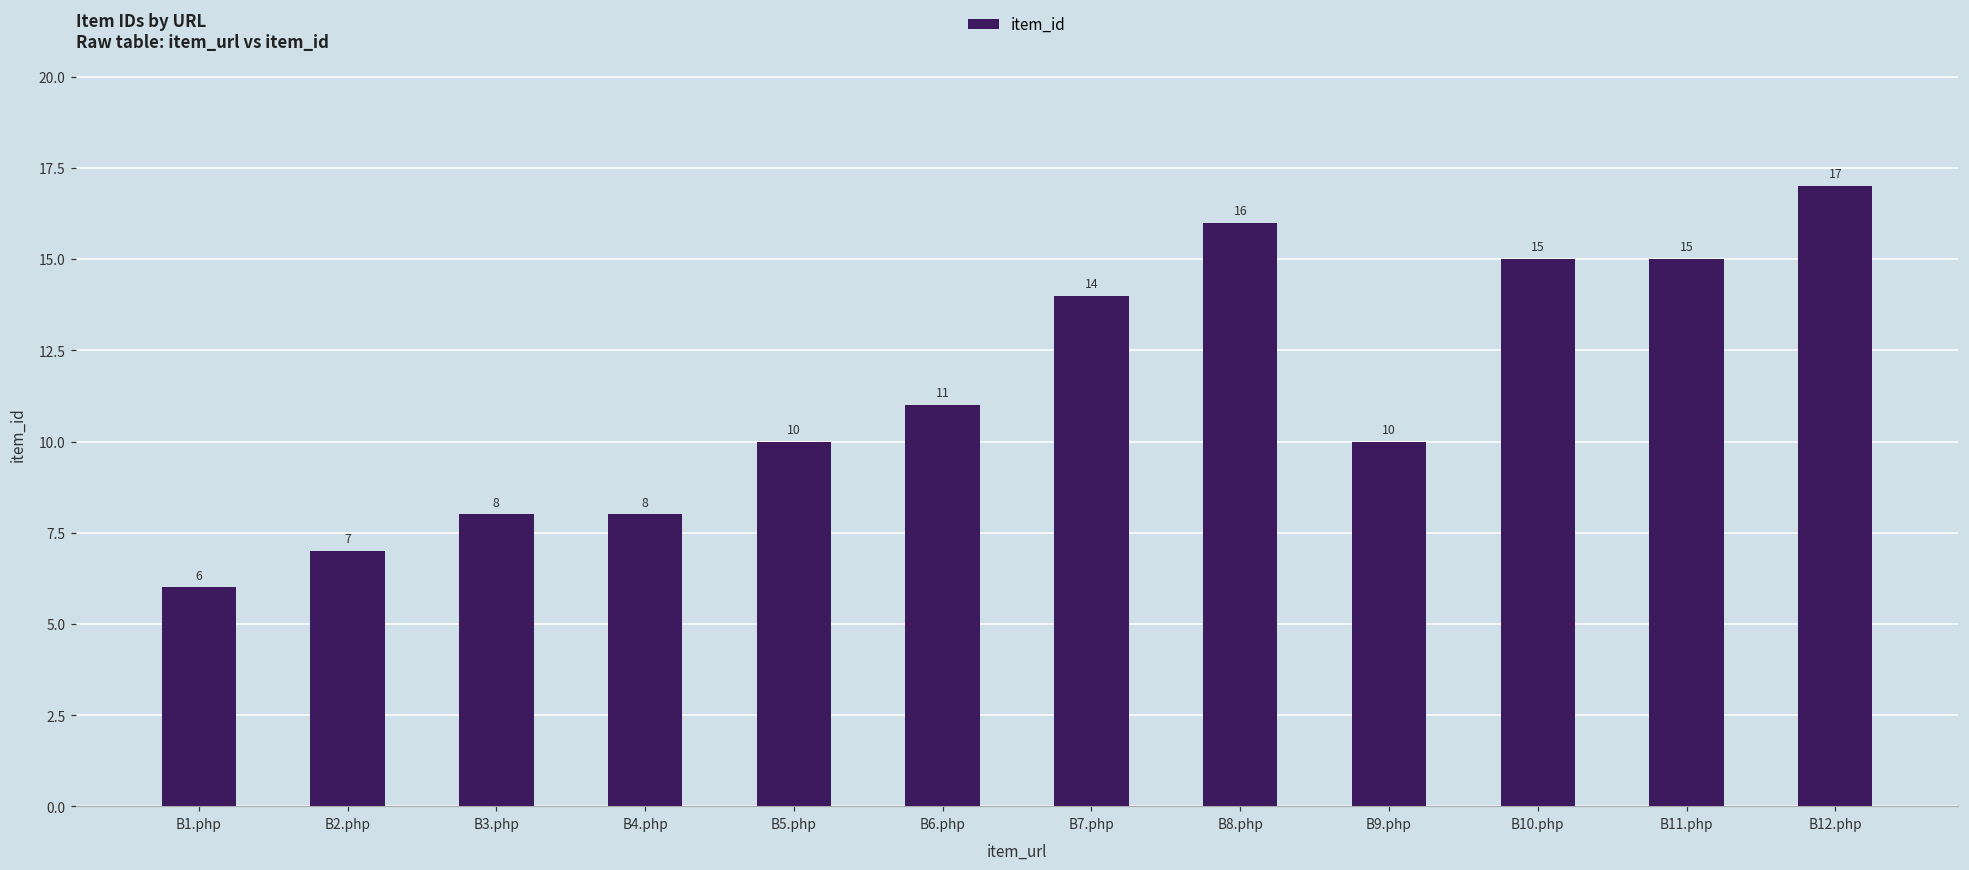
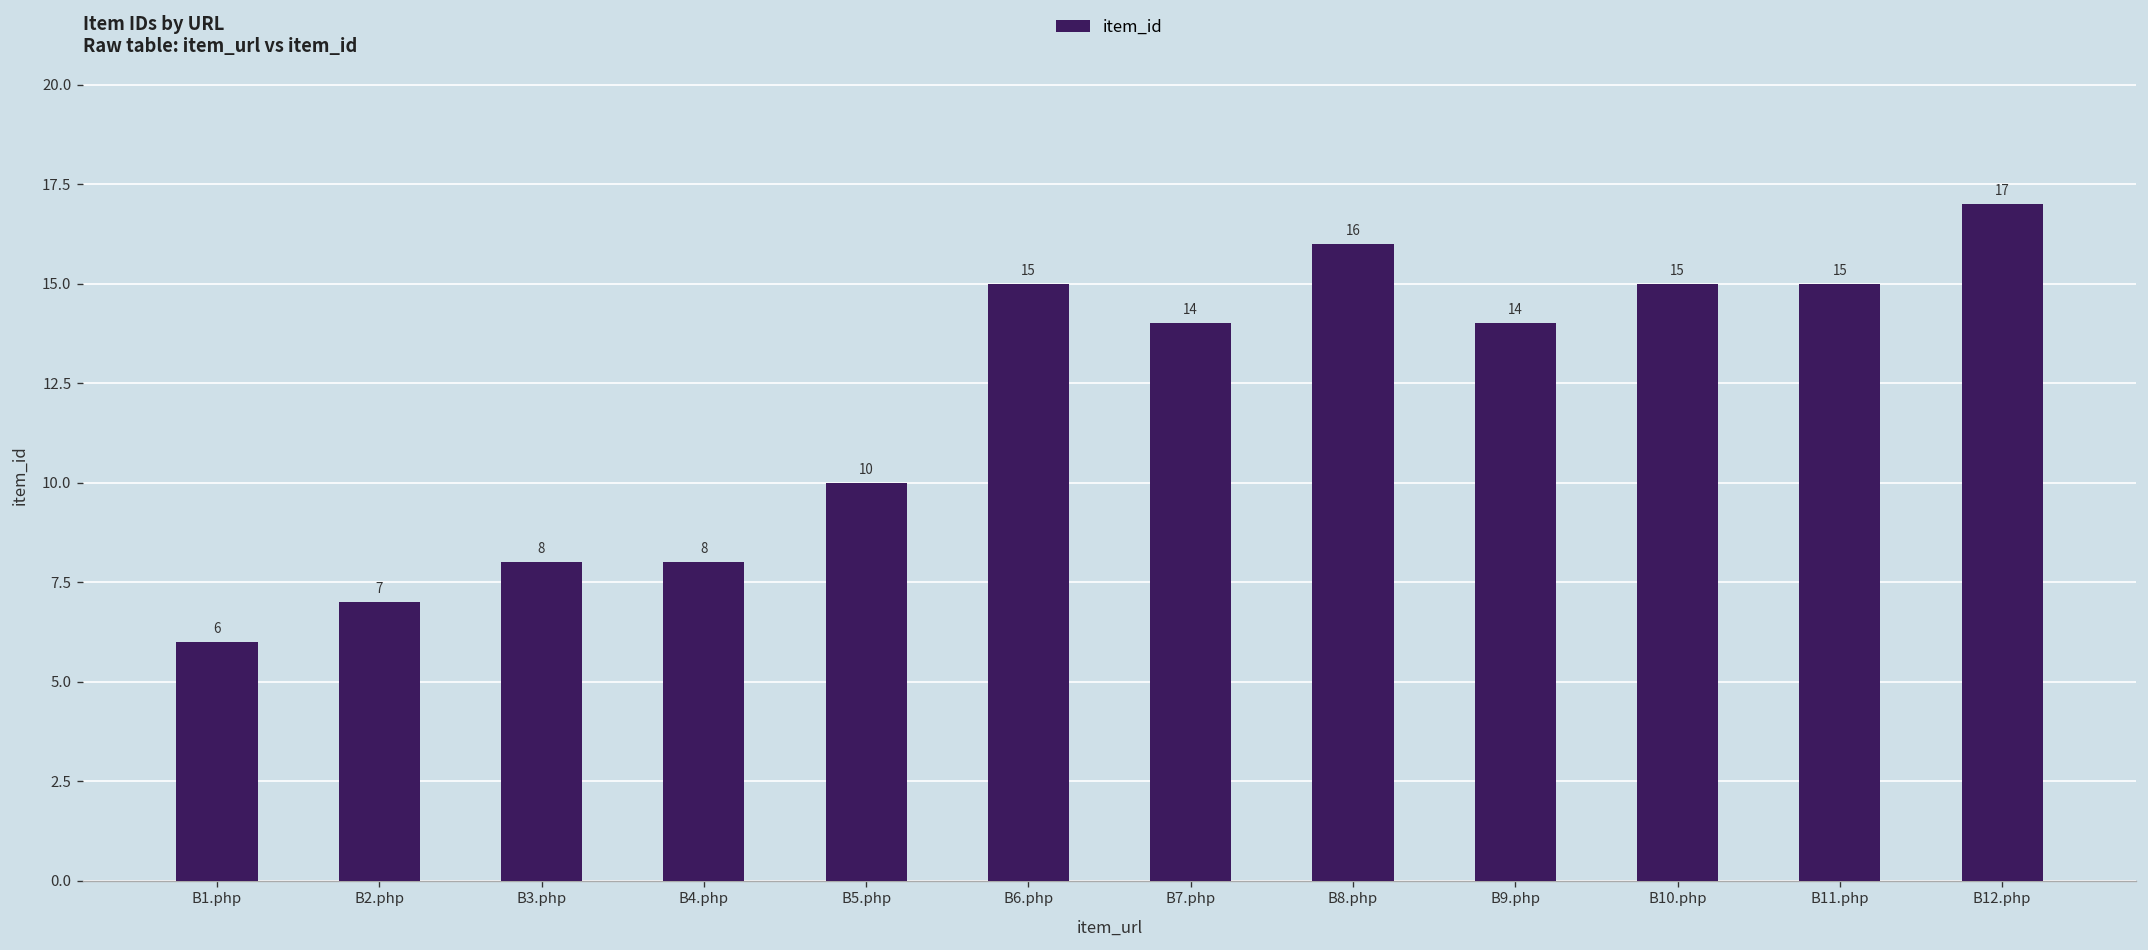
B6.php: 11 -> 15
B9.php: 10 -> 14
